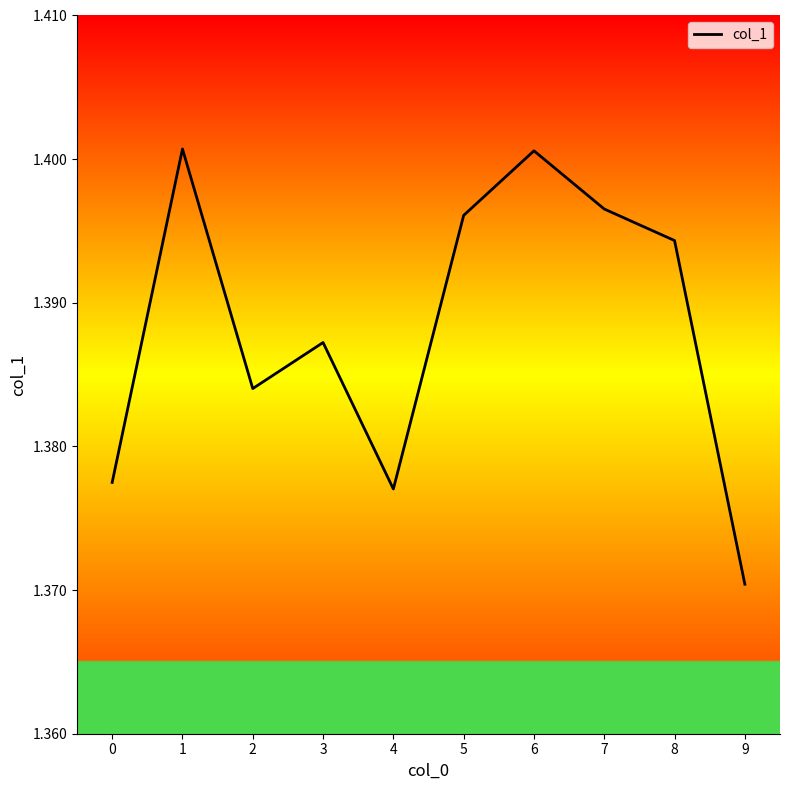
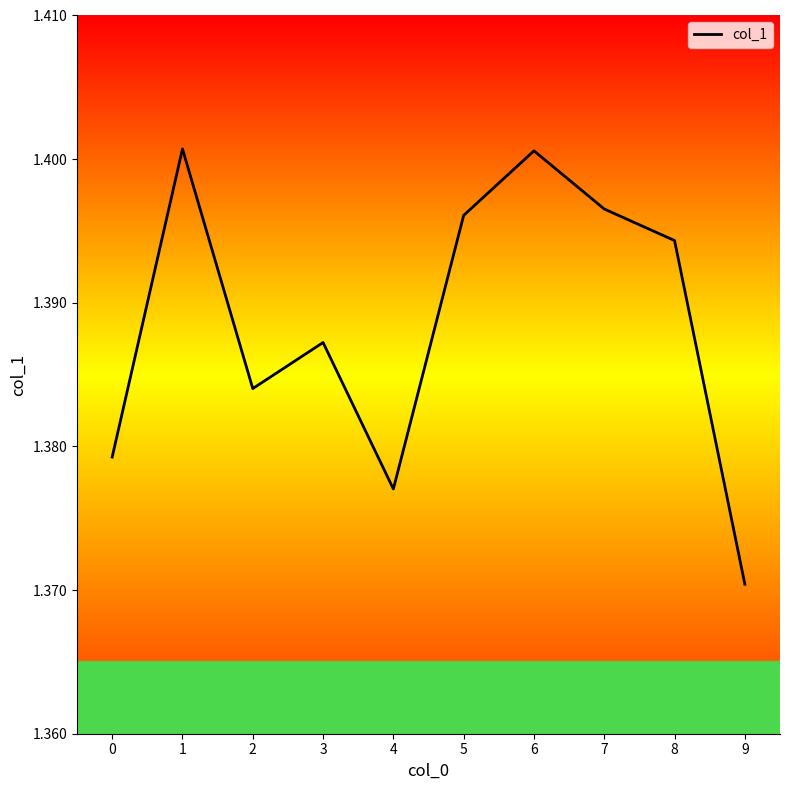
0: 1.3775 -> 1.3793
